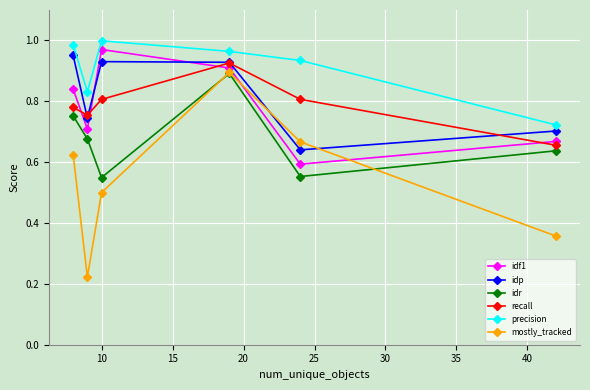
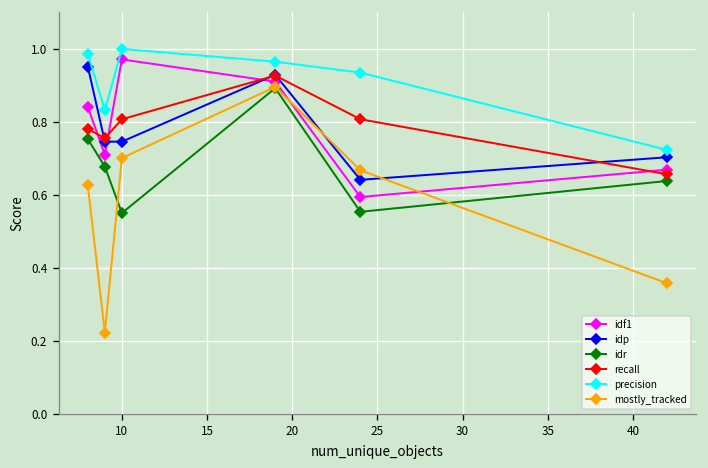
idp, 10: 0.93 -> 0.74
mostly_tracked, 10: 0.5 -> 0.7
